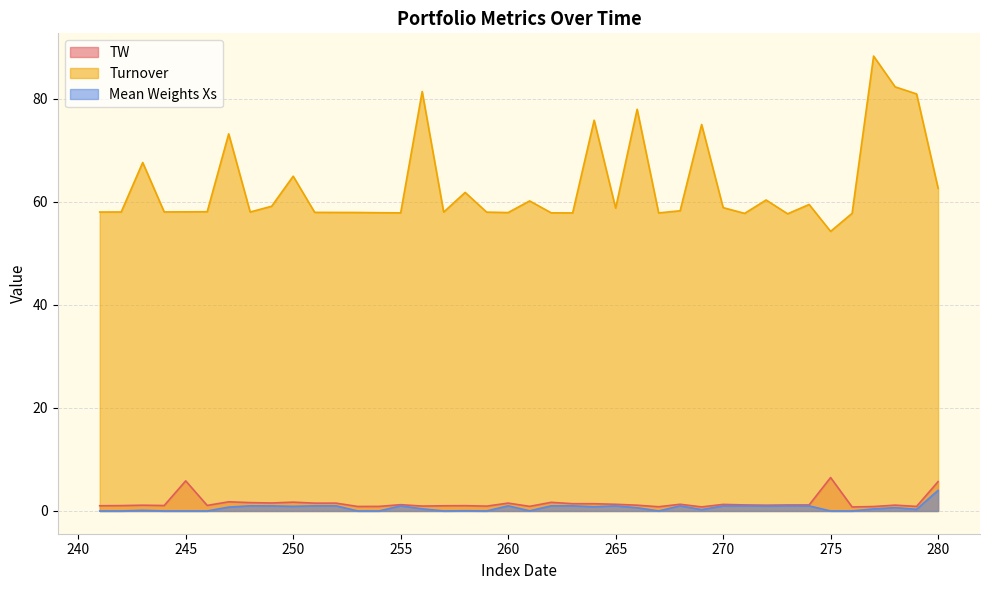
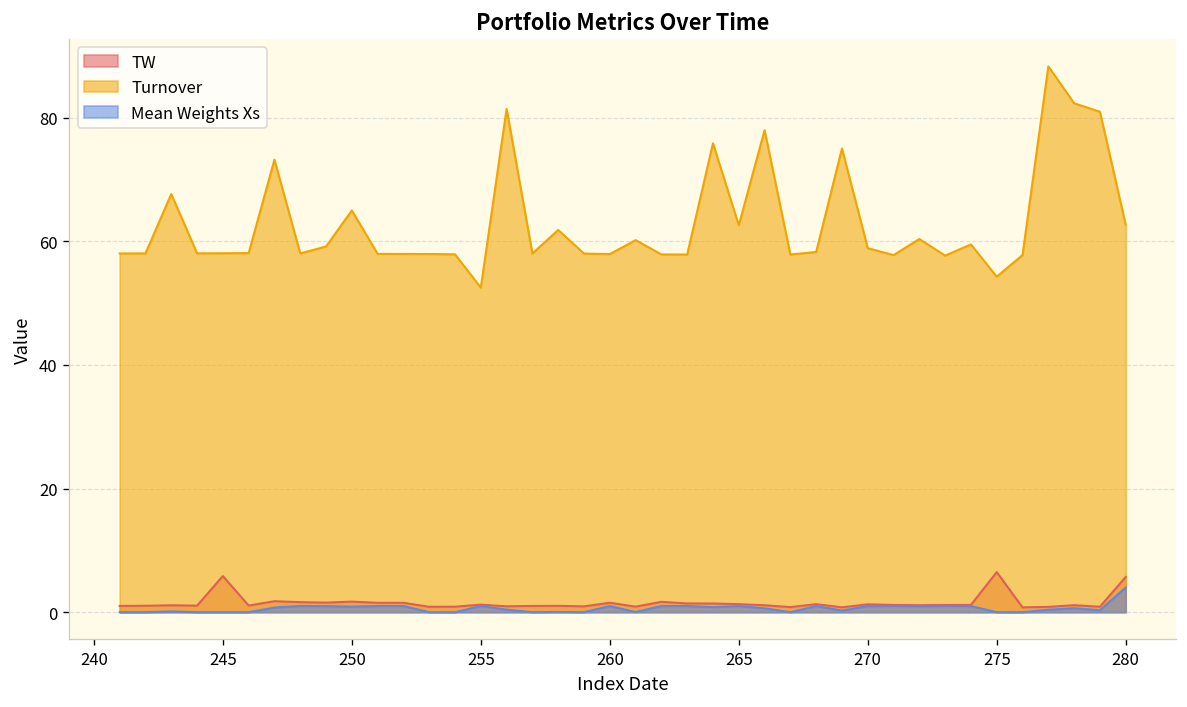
Turnover, 255: 58 -> 53
Turnover, 265: 59 -> 63
